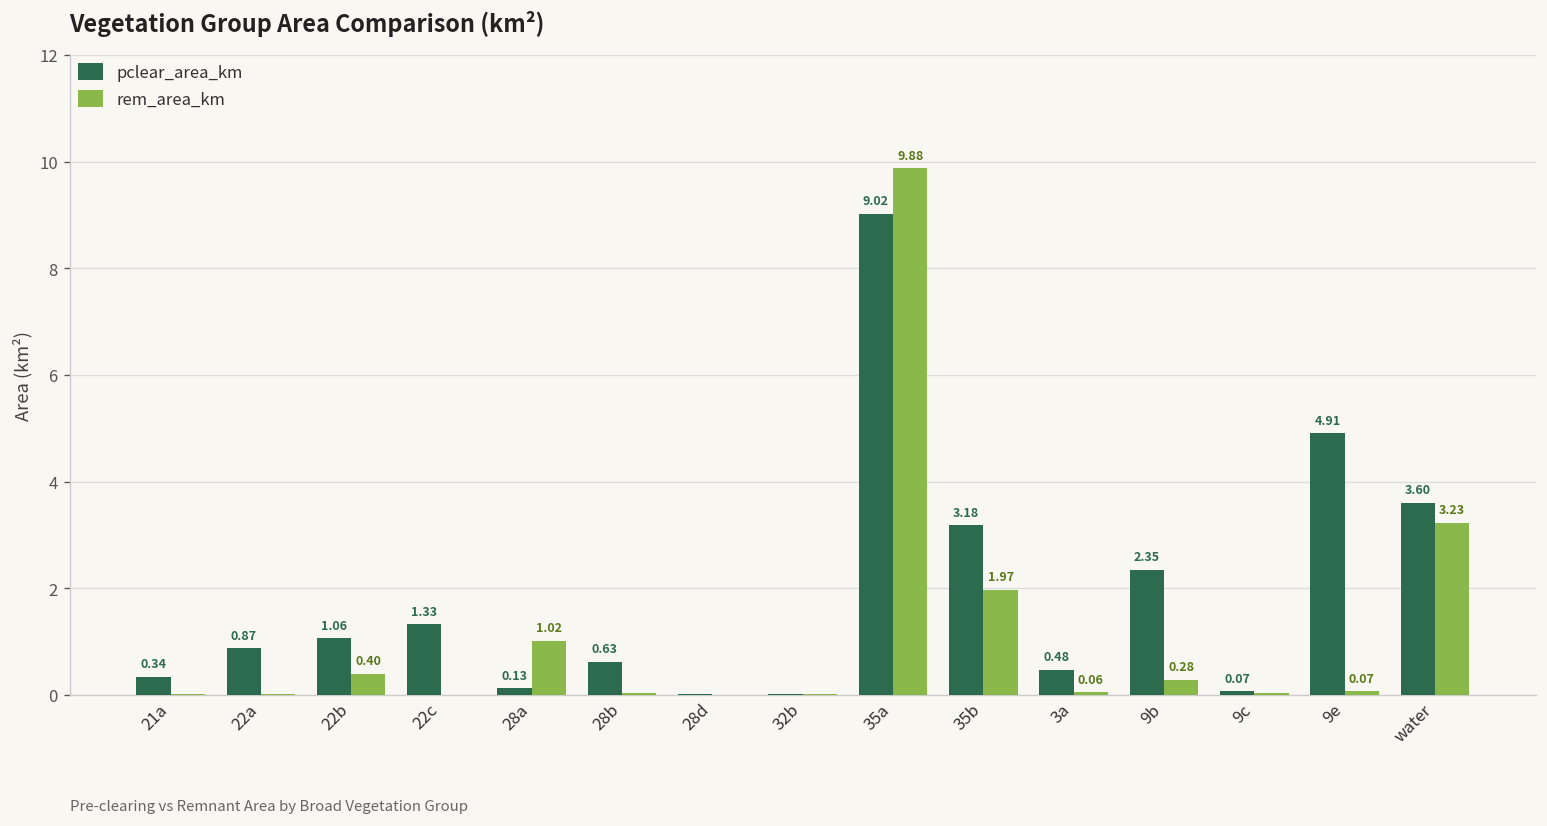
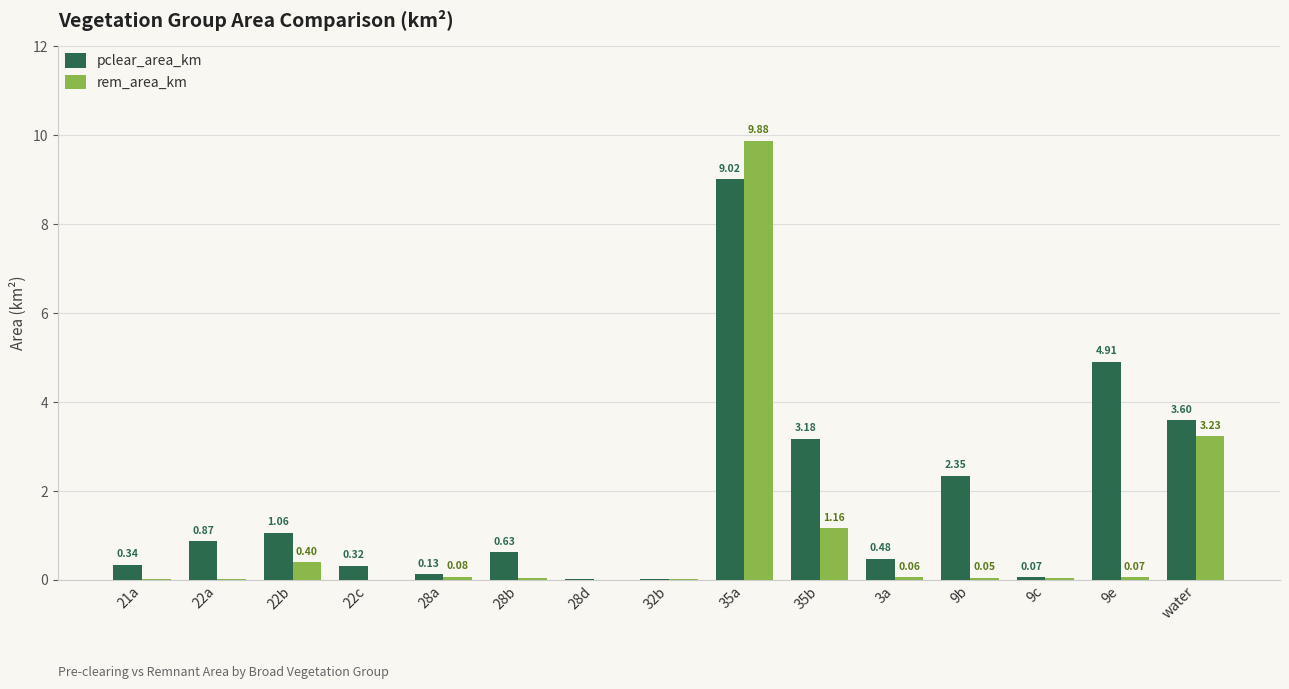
pclear_area_km, 22c: 1.33 -> 0.32
rem_area_km, 28a: 1.02 -> 0.08
rem_area_km, 35b: 1.97 -> 1.16
rem_area_km, 9b: 0.28 -> 0.05
